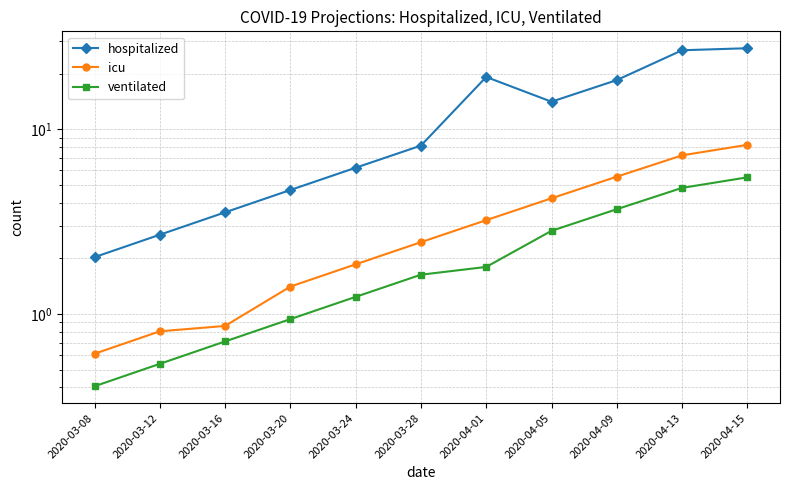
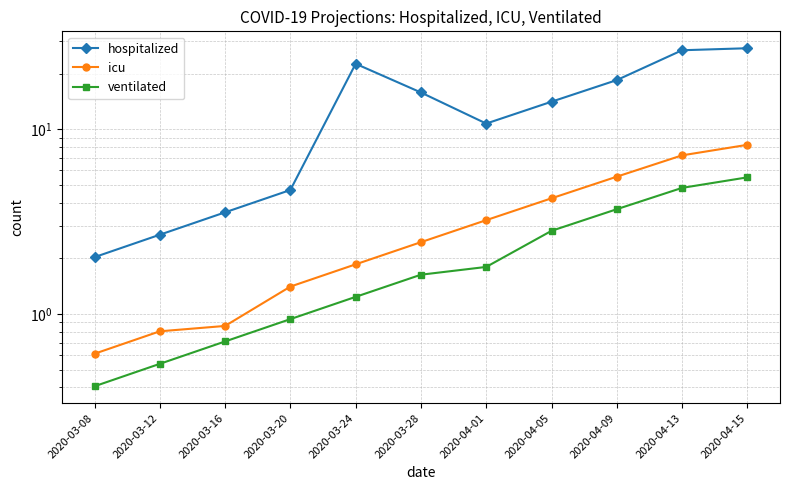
hospitalized, 2020-03-24: 6.2 -> 23
hospitalized, 2020-03-28: 8 -> 16
hospitalized, 2020-04-01: 19 -> 11
